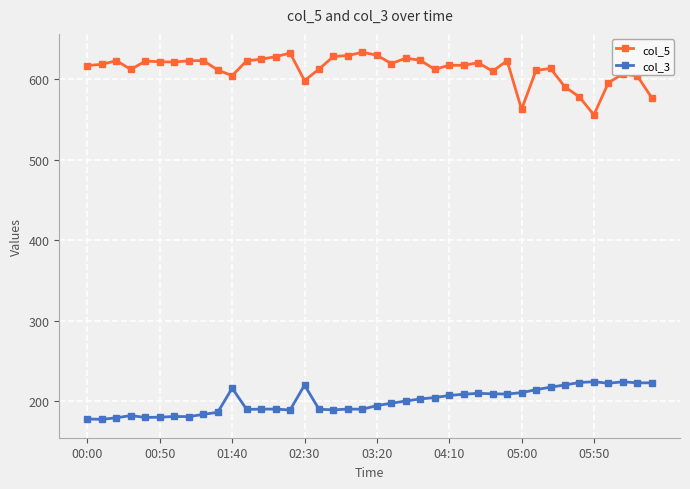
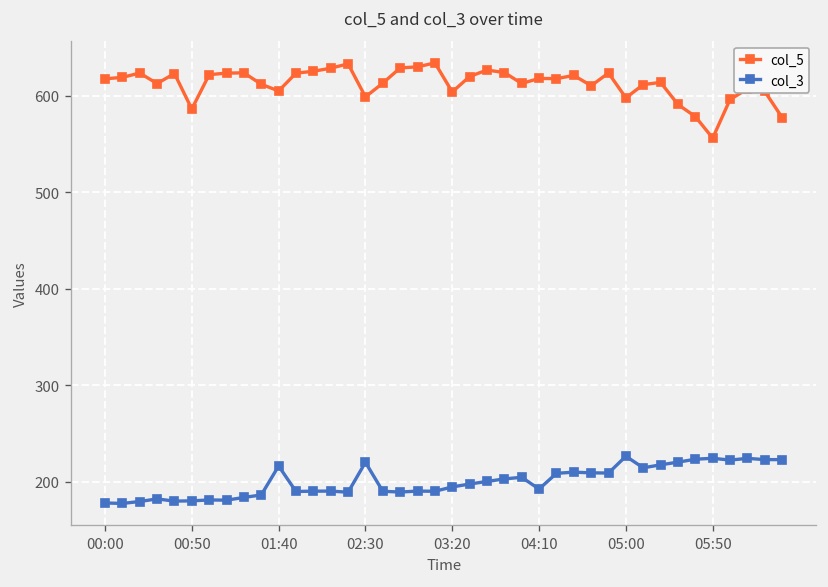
col_5, 00:50: 620 -> 590
col_5, 03:20: 630 -> 600
col_3, 04:10: 210 -> 190
col_5, 05:00: 560 -> 600
col_3, 05:00: 210 -> 230
